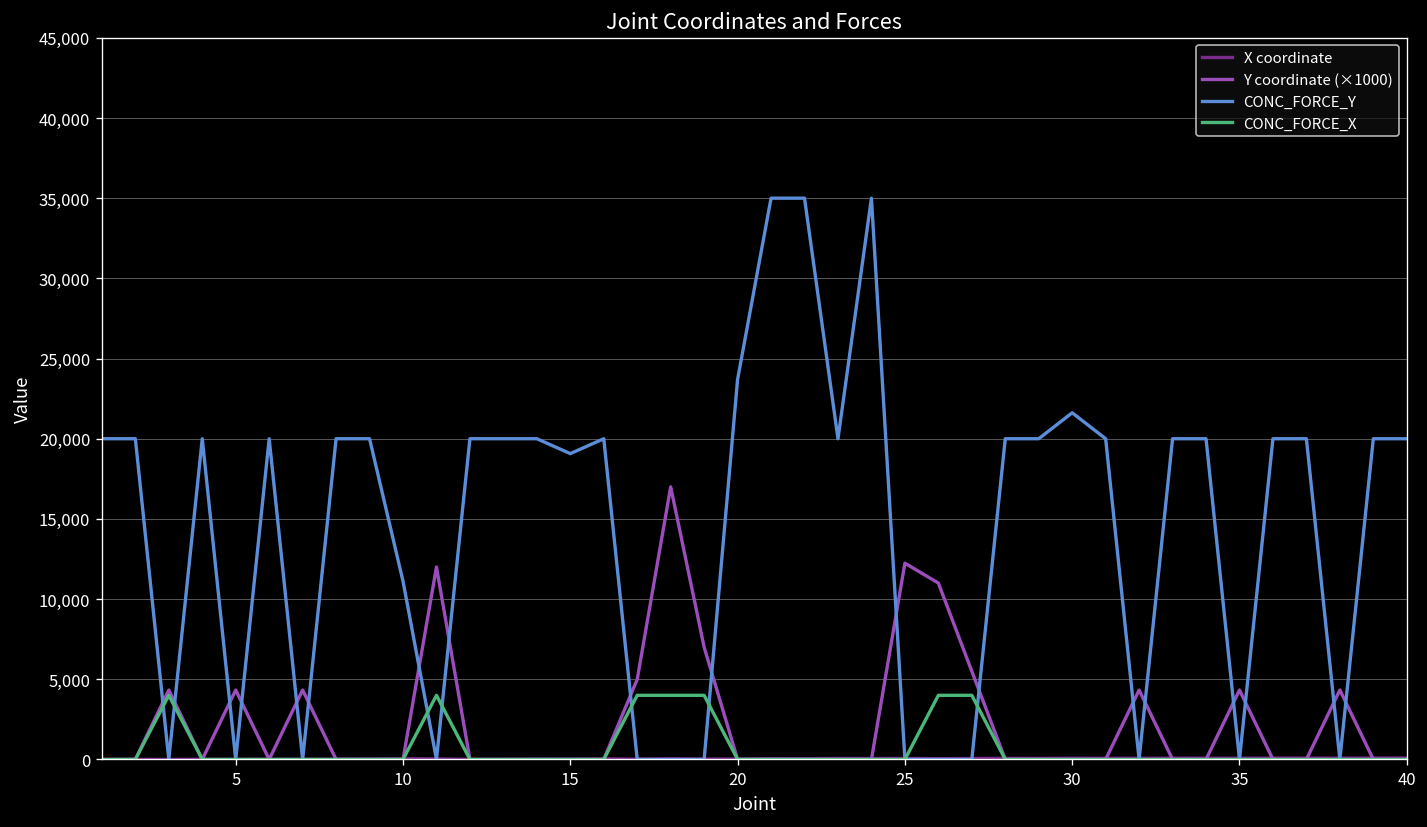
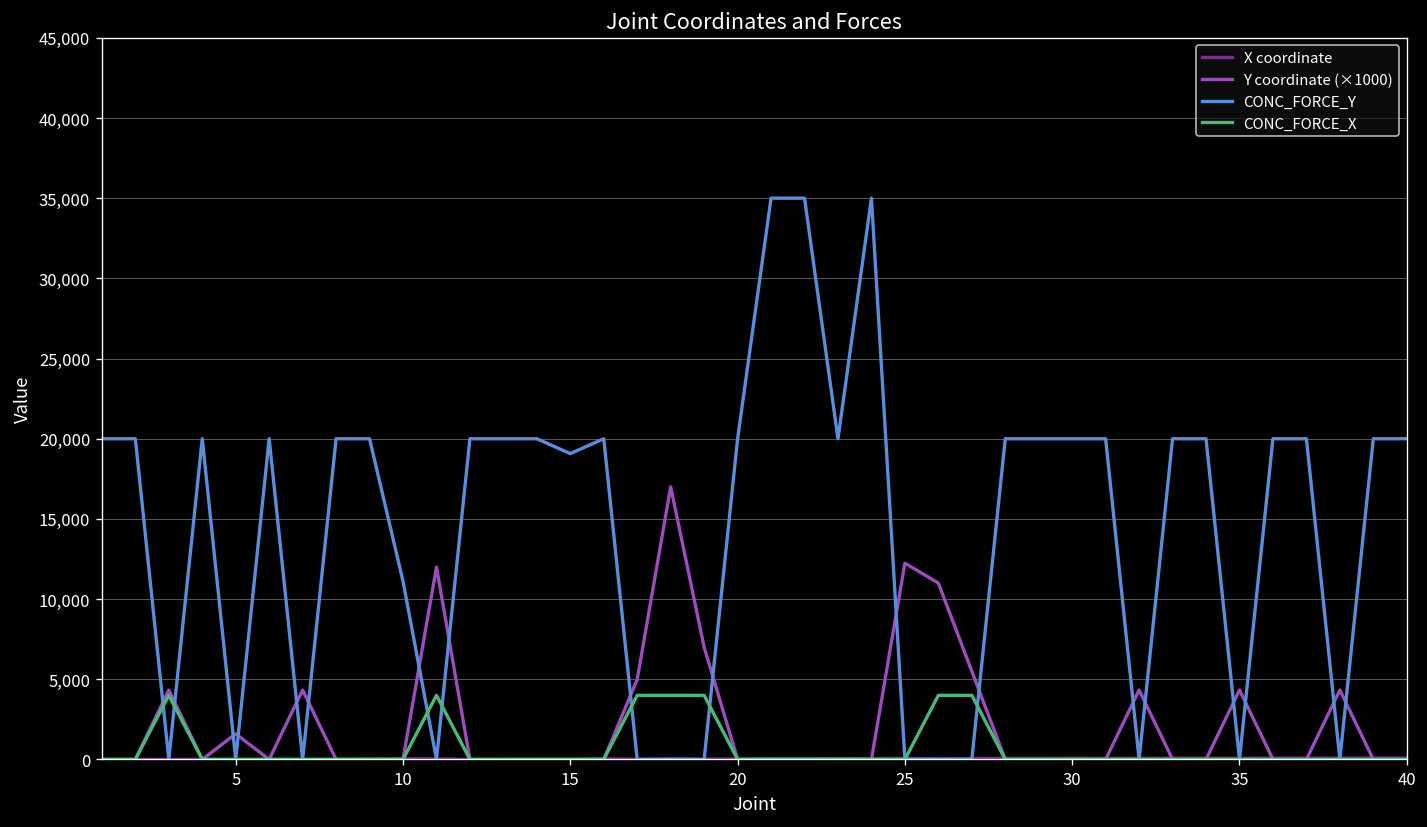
Y coordinate (×1000), 5: 4,300 -> 1,600
CONC_FORCE_Y, 20: 23,700 -> 20,000
CONC_FORCE_Y, 30: 21,600 -> 20,000
